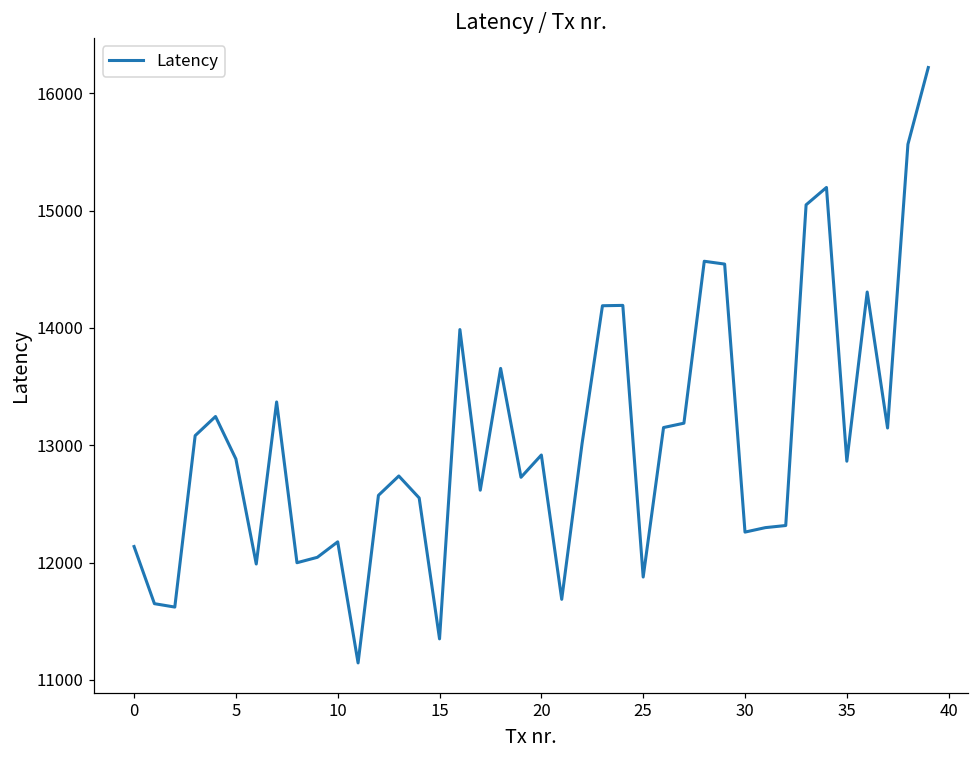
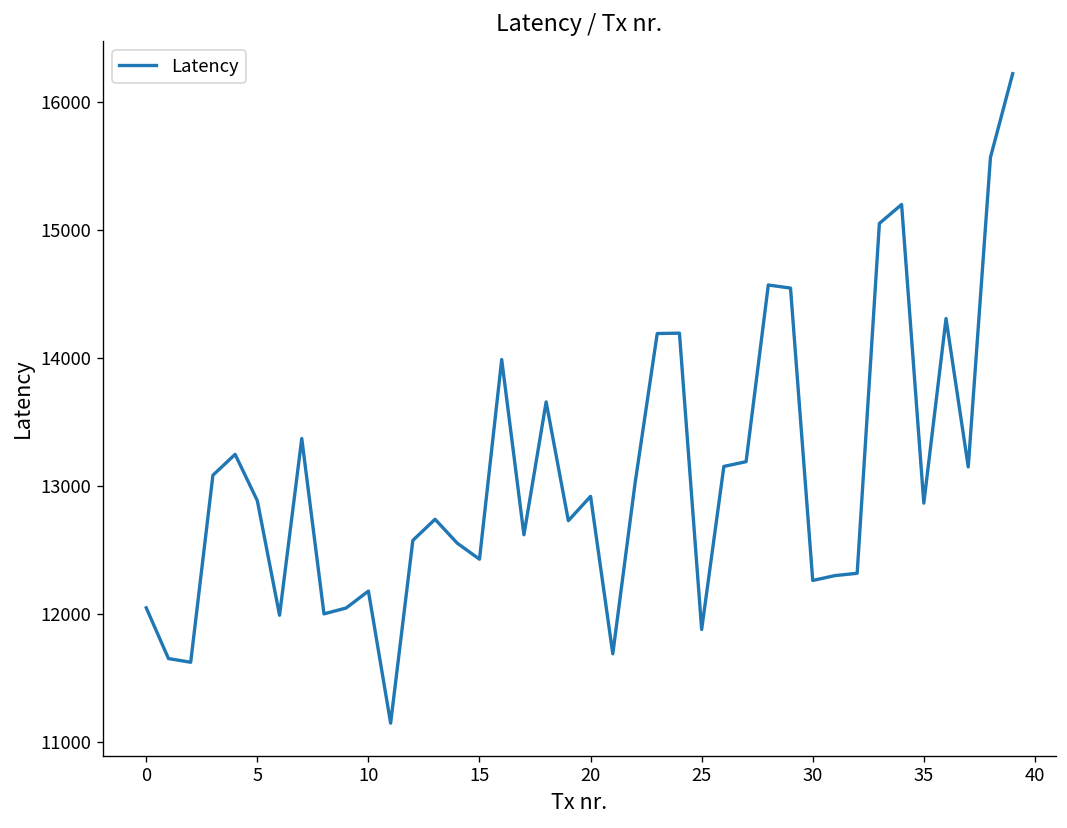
0: 12140 -> 12050
15: 11350 -> 12430
